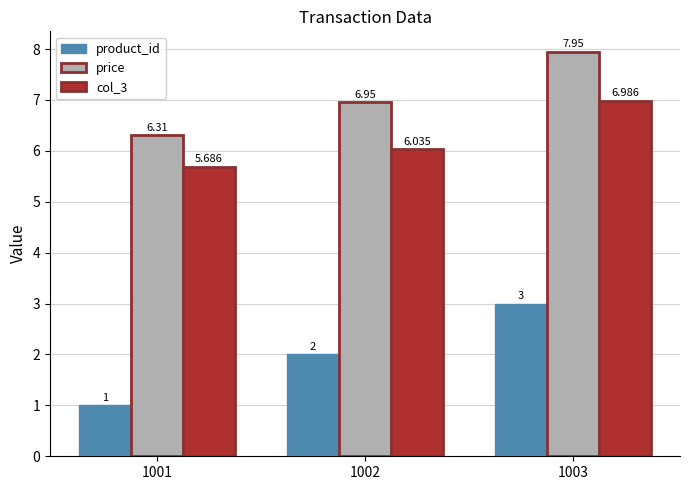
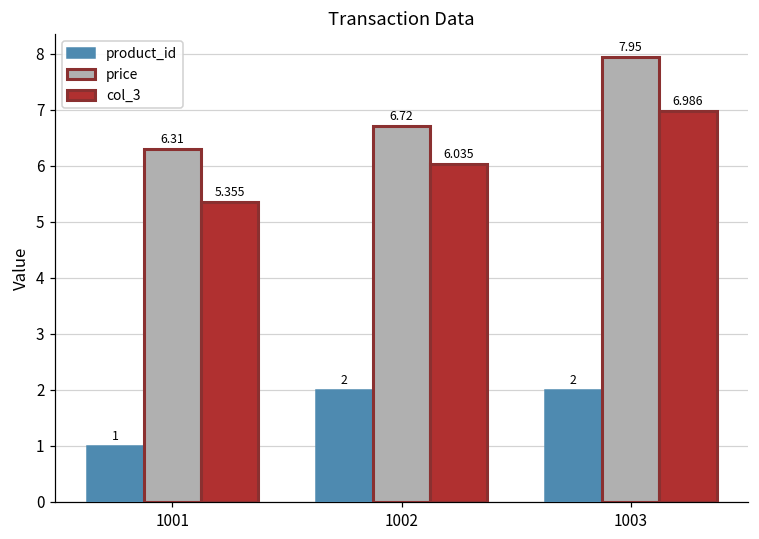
col_3, 1001: 5.686 -> 5.355
price, 1002: 6.95 -> 6.72
product_id, 1003: 3 -> 2
